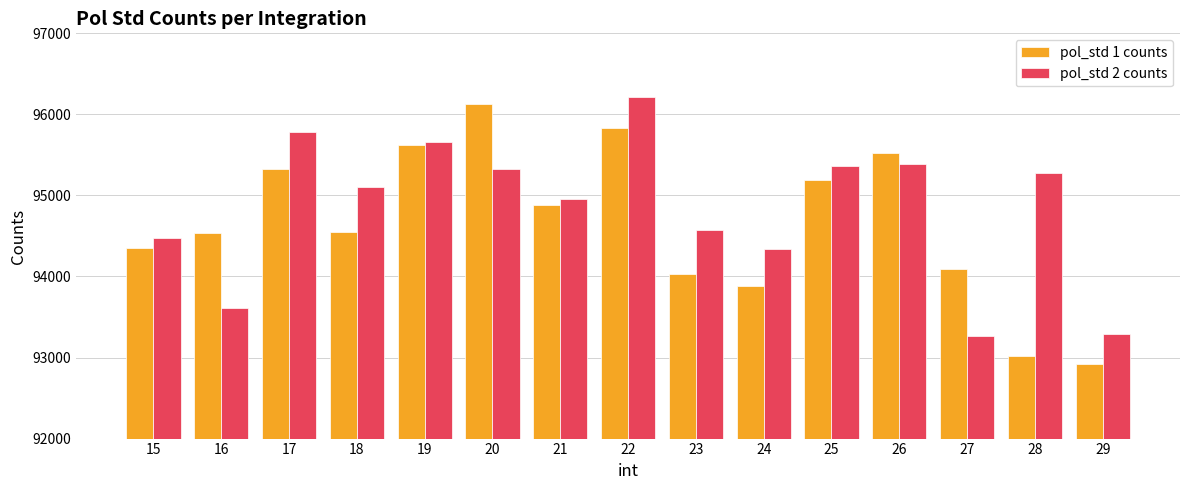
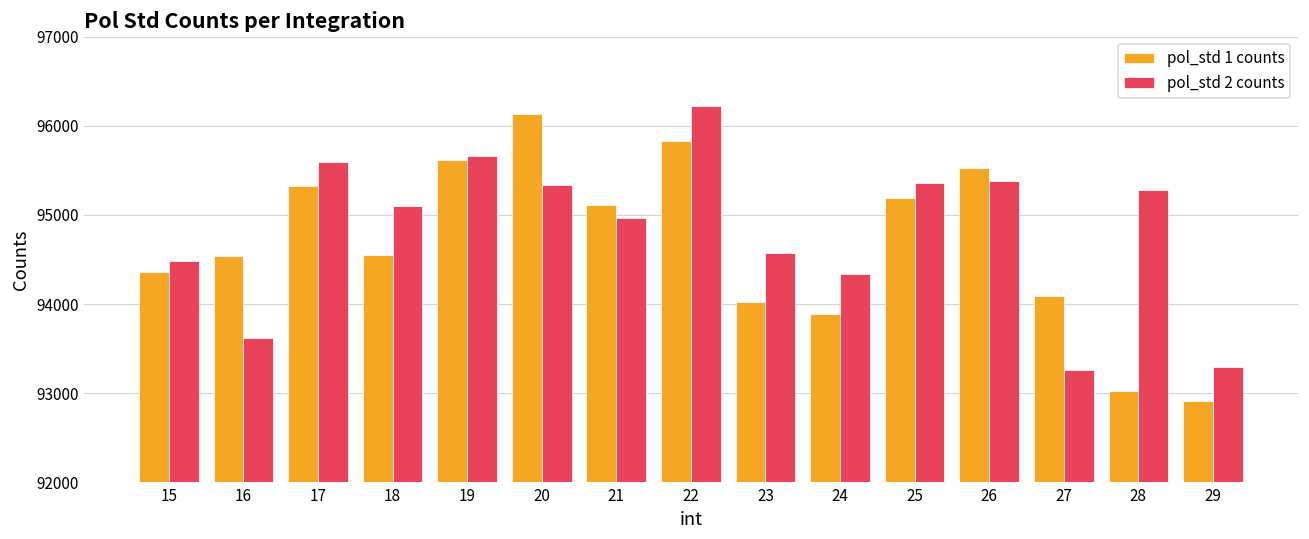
pol_std 2 counts, 17: 95800 -> 95600
pol_std 1 counts, 21: 94900 -> 95100
